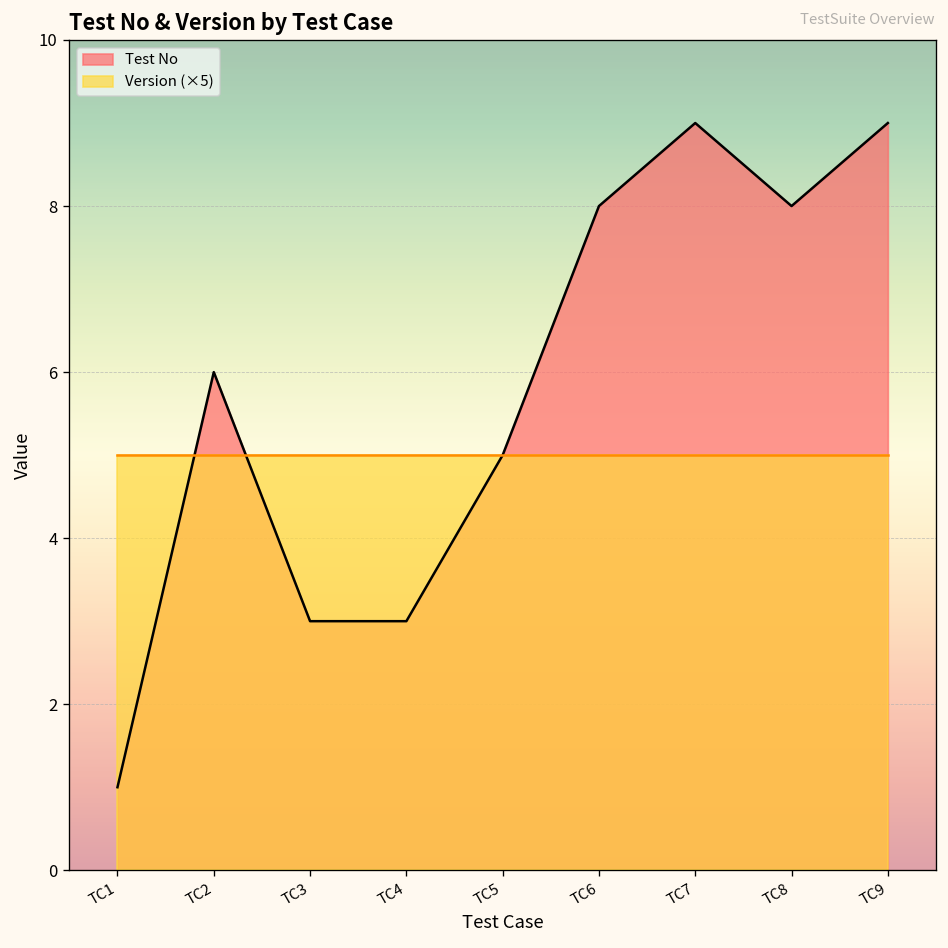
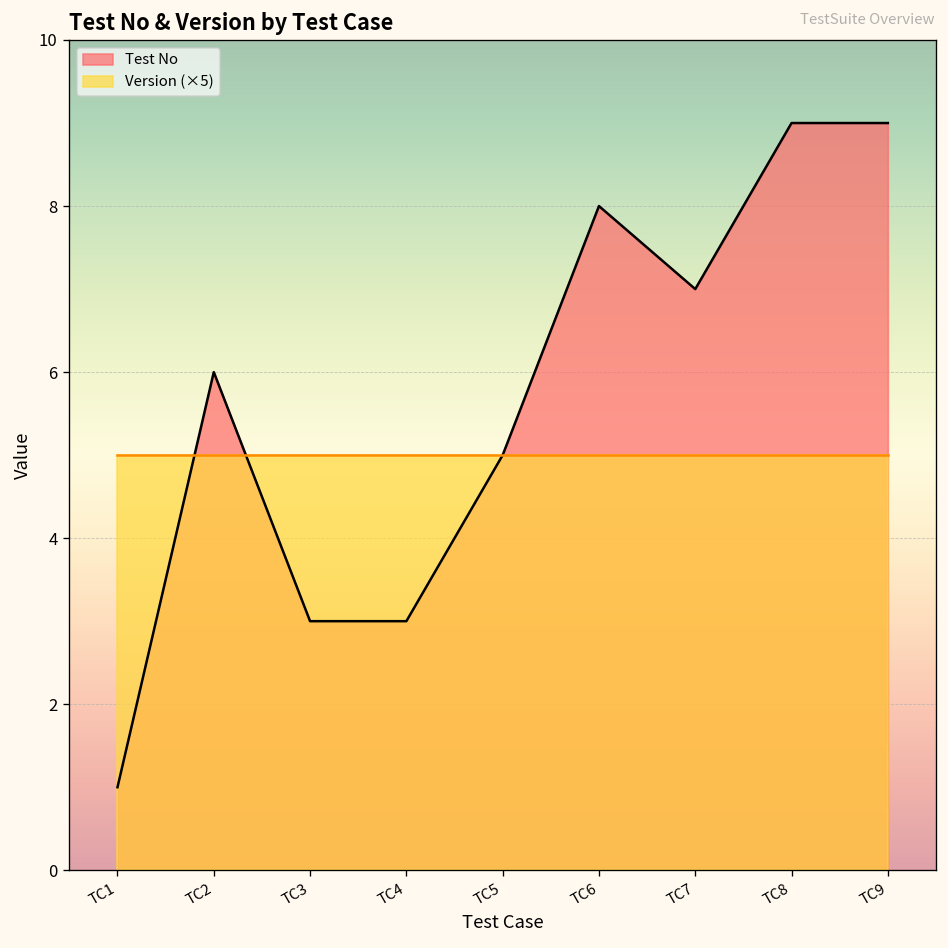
Test No, TC7: 9 -> 7
Test No, TC8: 8 -> 9
